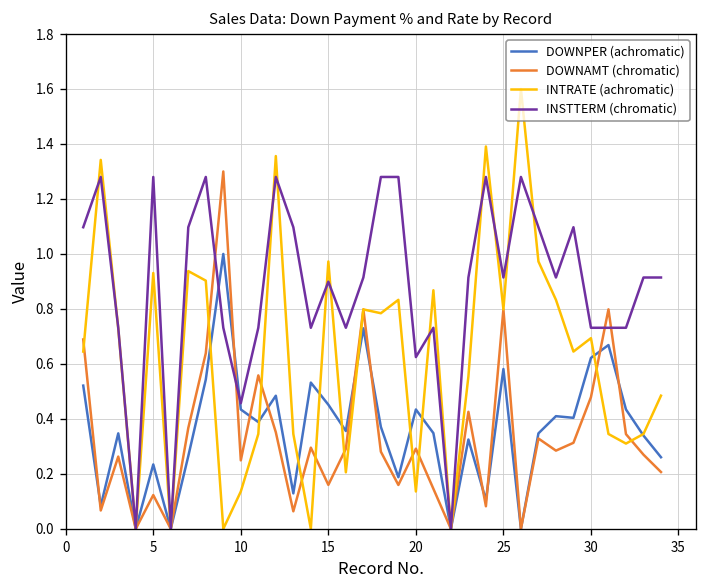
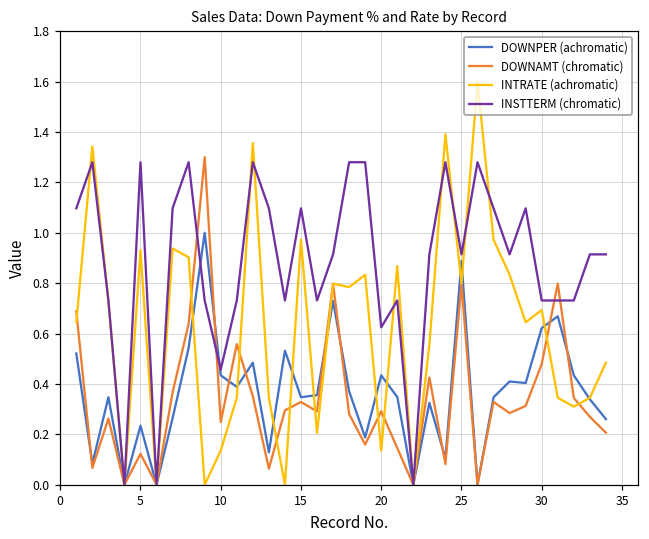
DOWNPER (achromatic), 15: 0.45 -> 0.35
DOWNAMT (chromatic), 15: 0.16 -> 0.33
INSTTERM (chromatic), 15: 0.90 -> 1.10
DOWNPER (achromatic), 25: 0.58 -> 0.89
